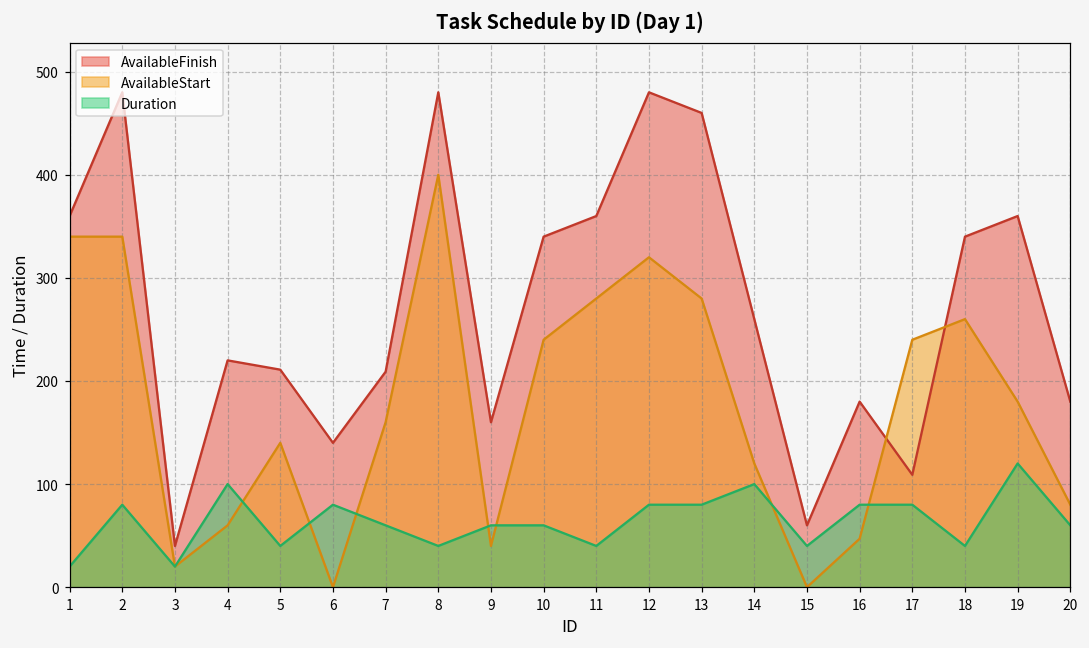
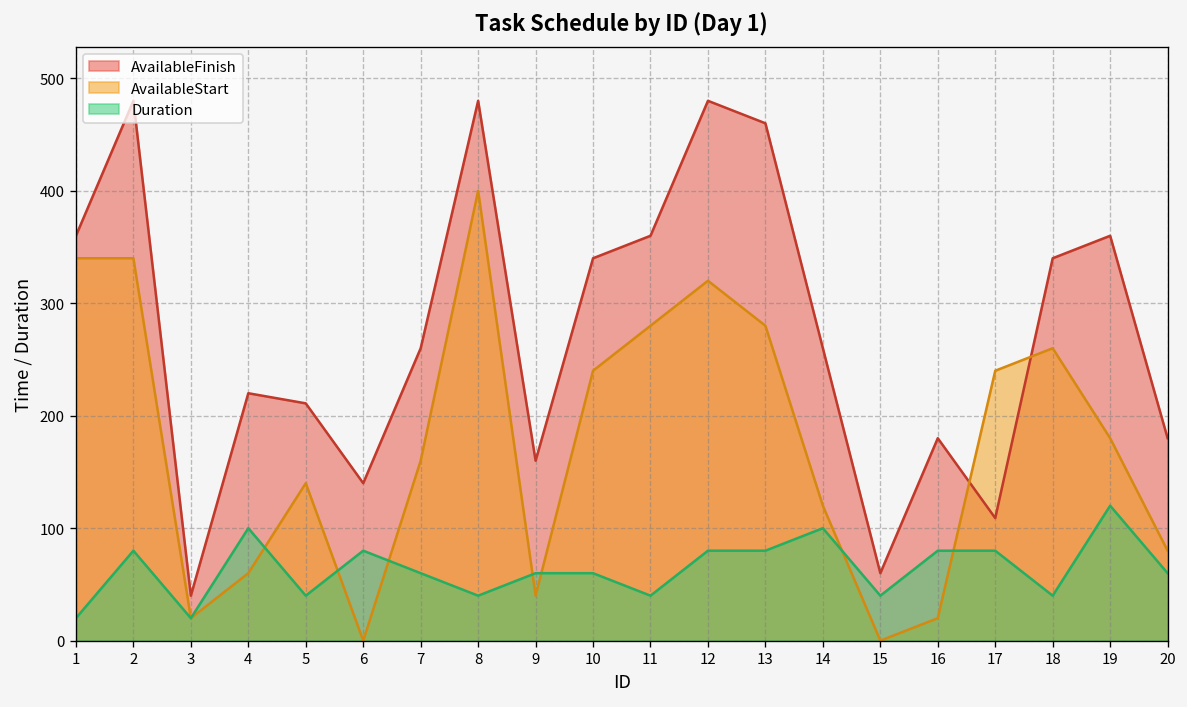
AvailableFinish, 7: 210 -> 260
AvailableStart, 16: 50 -> 20
